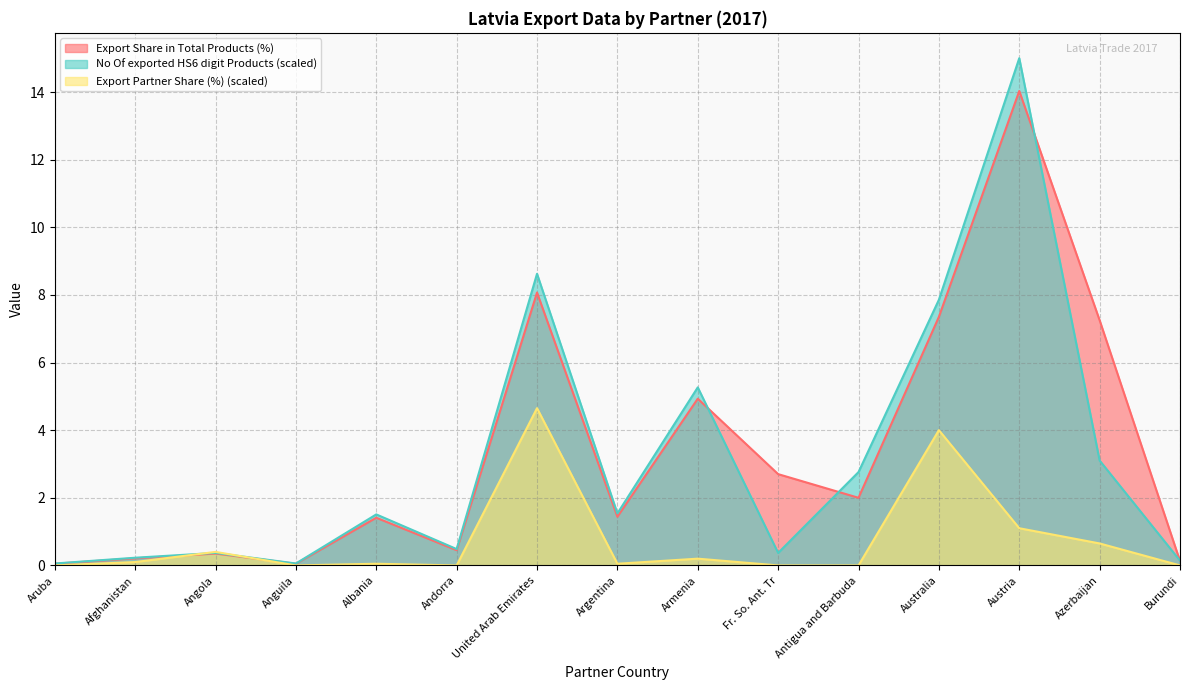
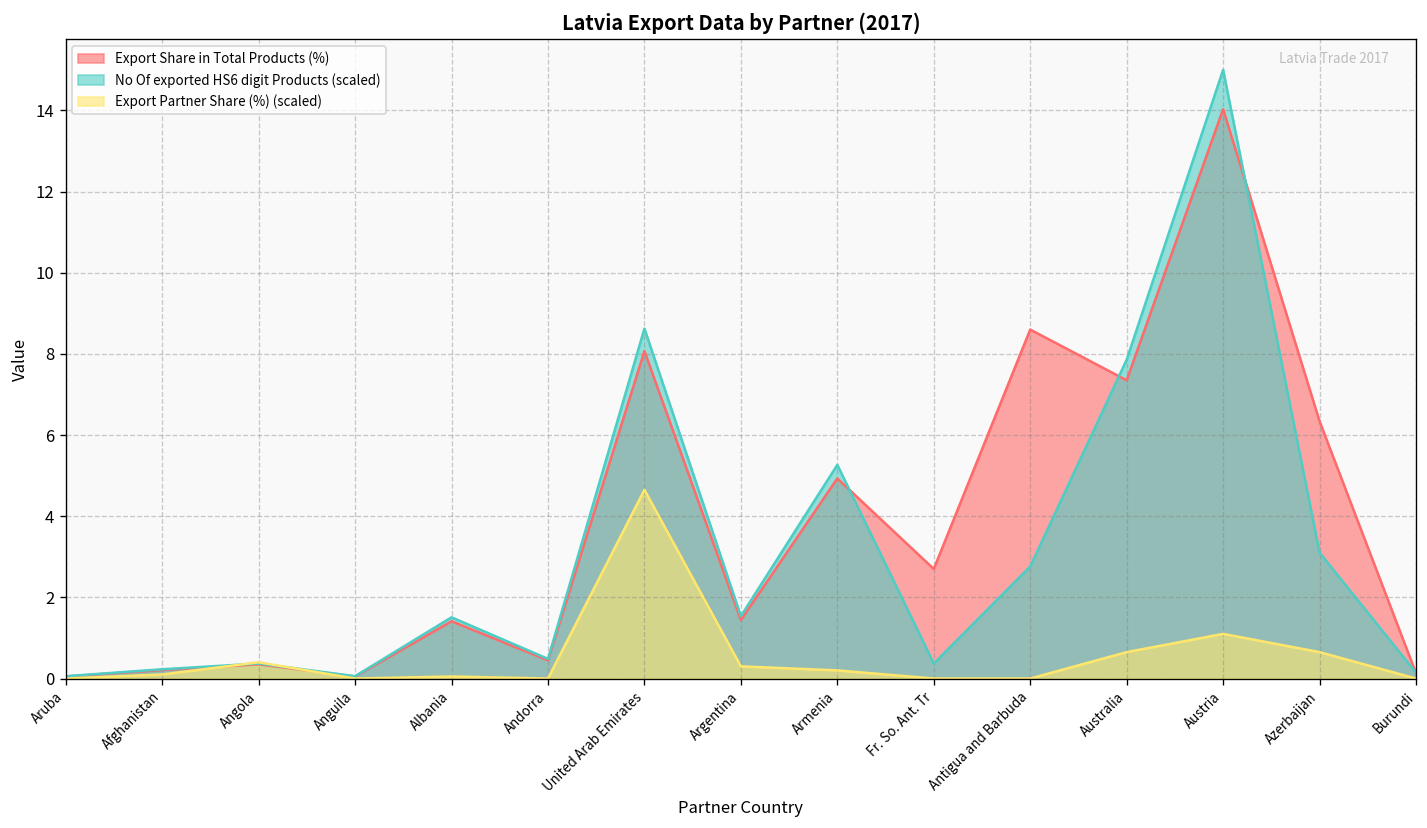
Export Partner Share (%) (scaled), Argentina: 0.1 -> 0.3
Export Share in Total Products (%), Antigua and Barbuda: 2.0 -> 8.6
Export Partner Share (%) (scaled), Australia: 4.0 -> 0.7
Export Share in Total Products (%), Azerbaijan: 7.3 -> 6.3
